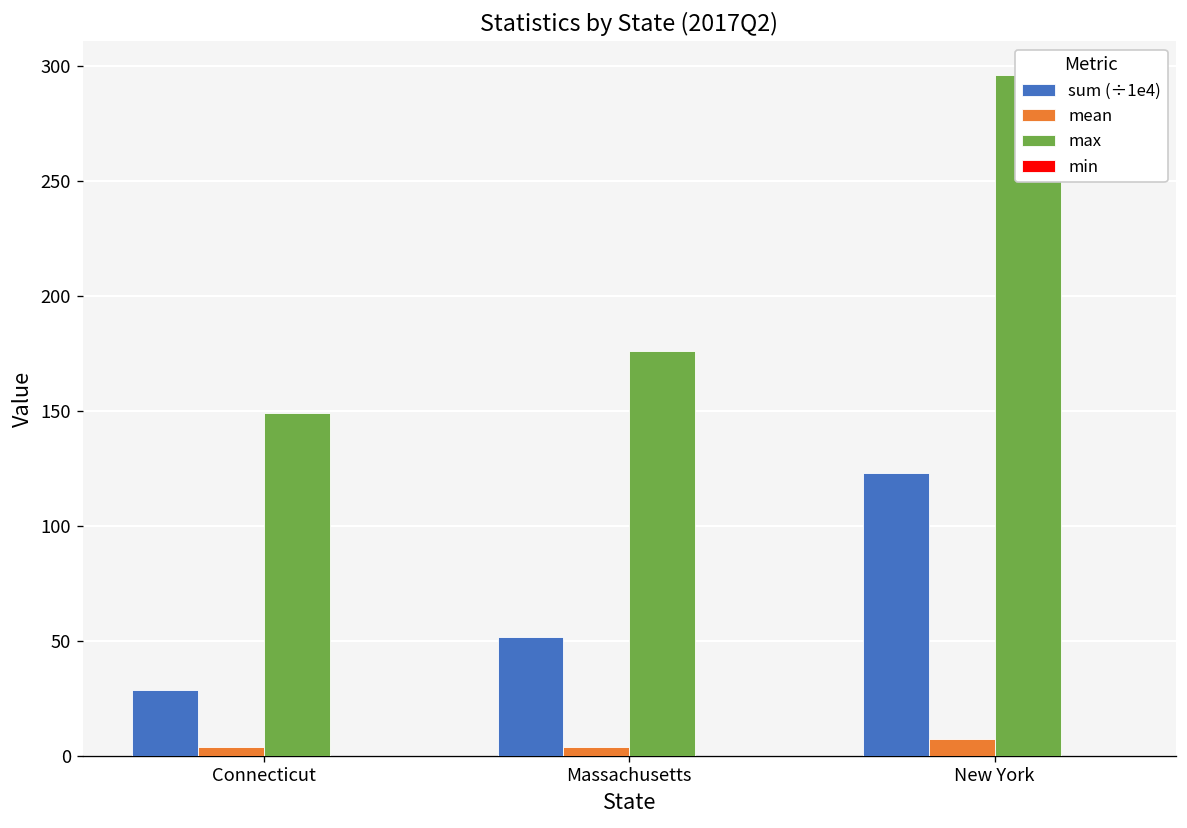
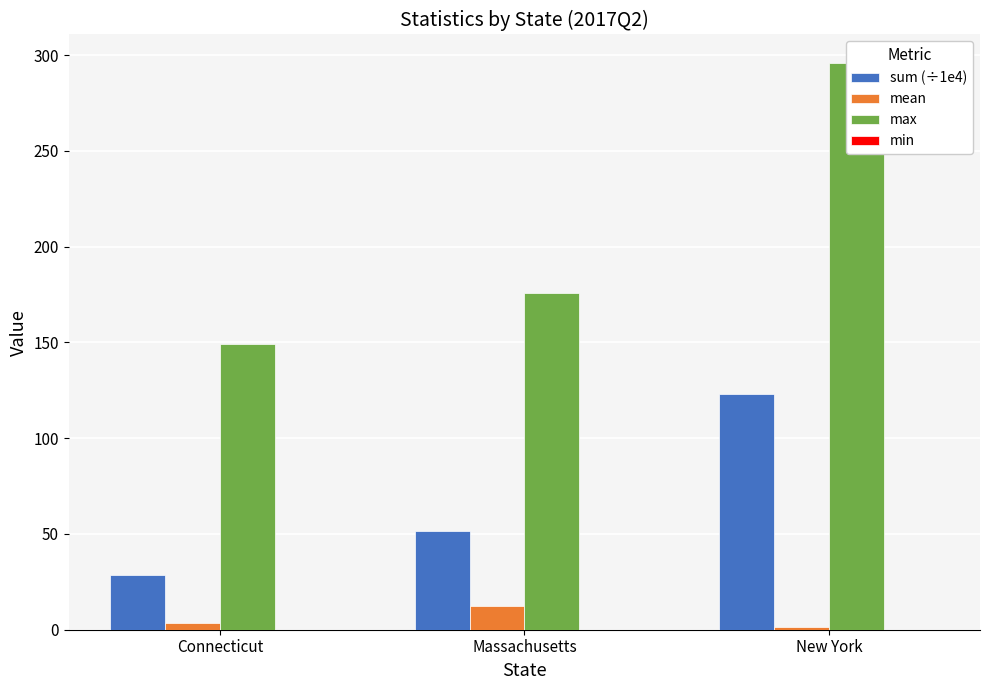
mean, Massachusetts: 4 -> 13
mean, New York: 7 -> 1
